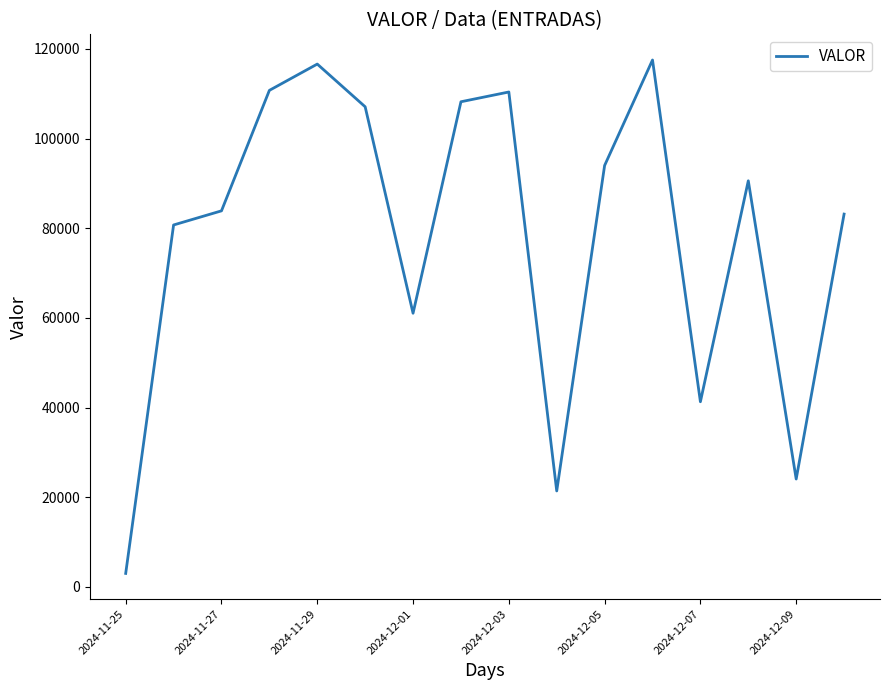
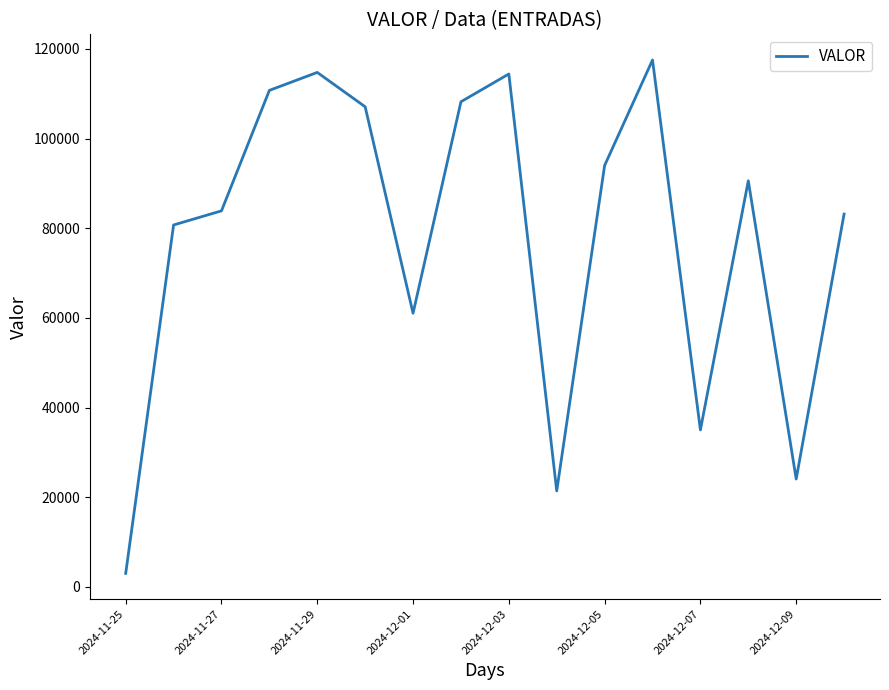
2024-11-29: 117000 -> 115000
2024-12-03: 110000 -> 114000
2024-12-07: 41000 -> 35000
